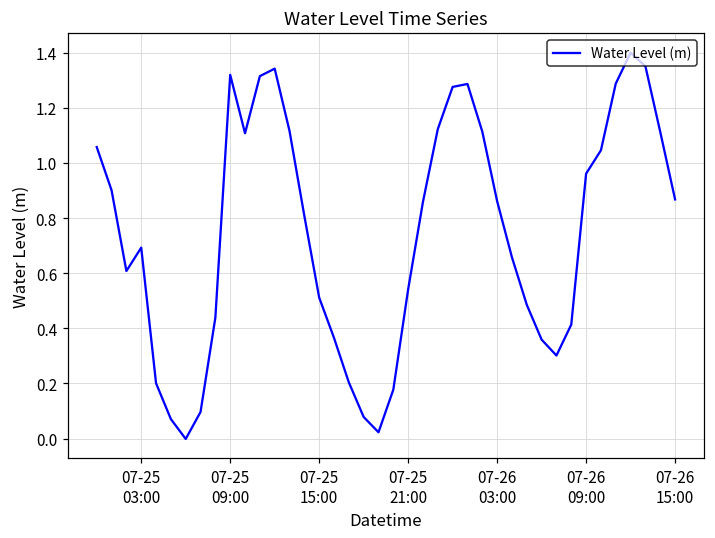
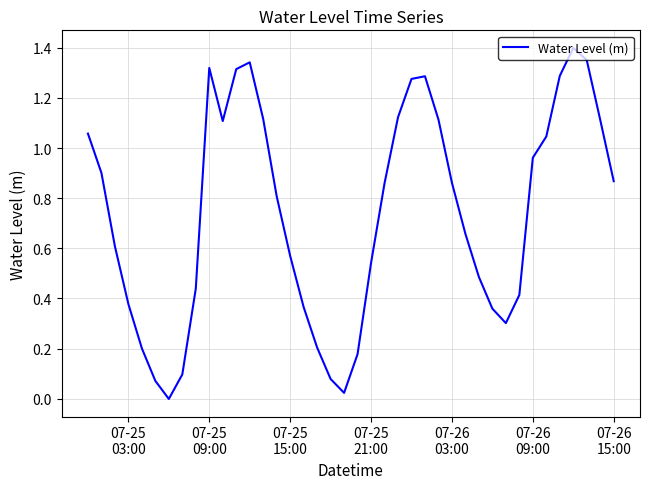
07-25 03:00: 0.69 -> 0.38
07-25 15:00: 0.51 -> 0.57
